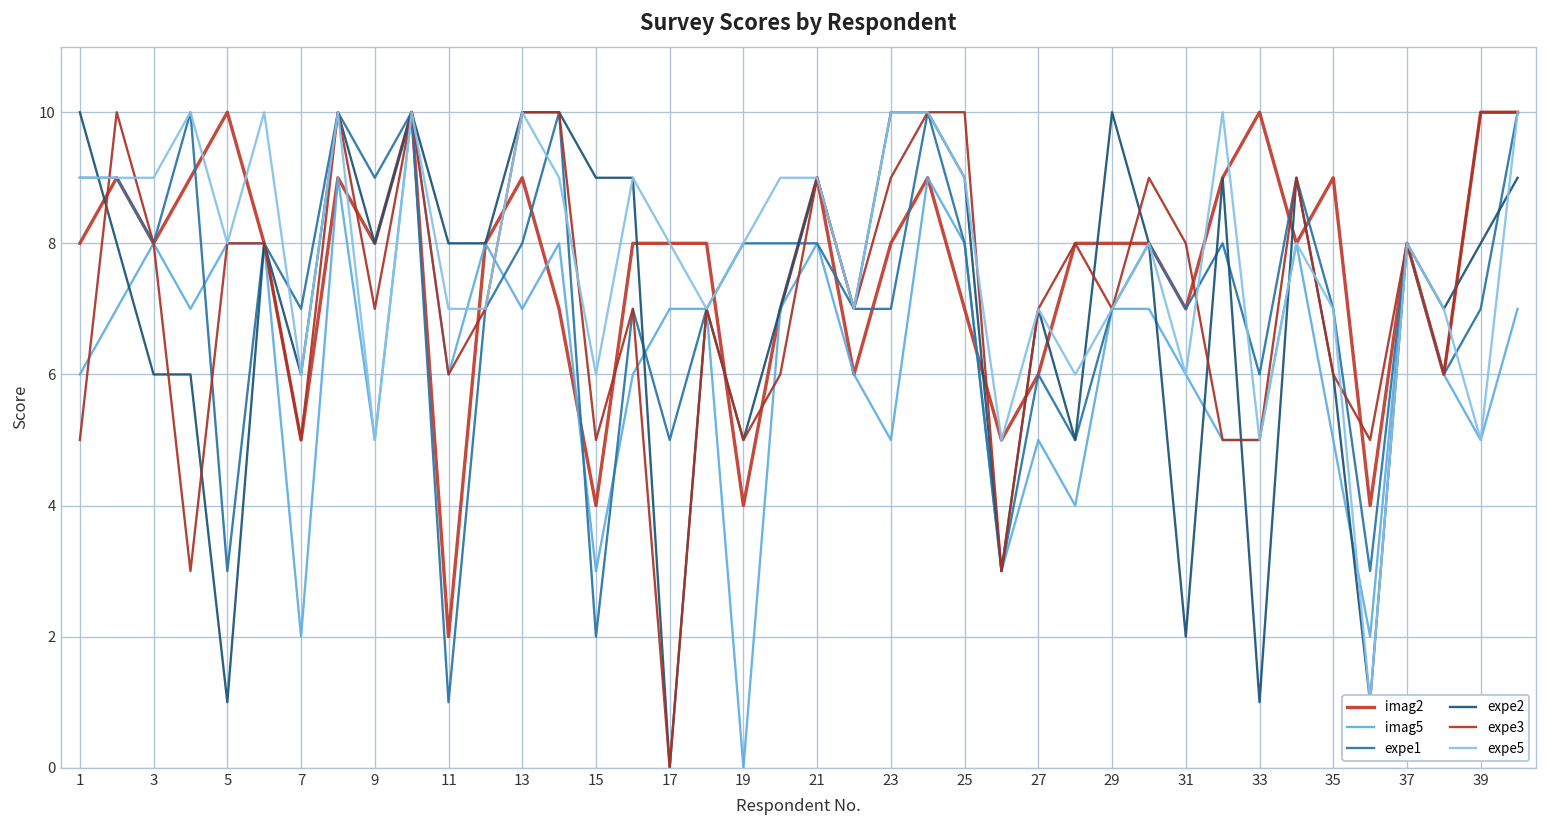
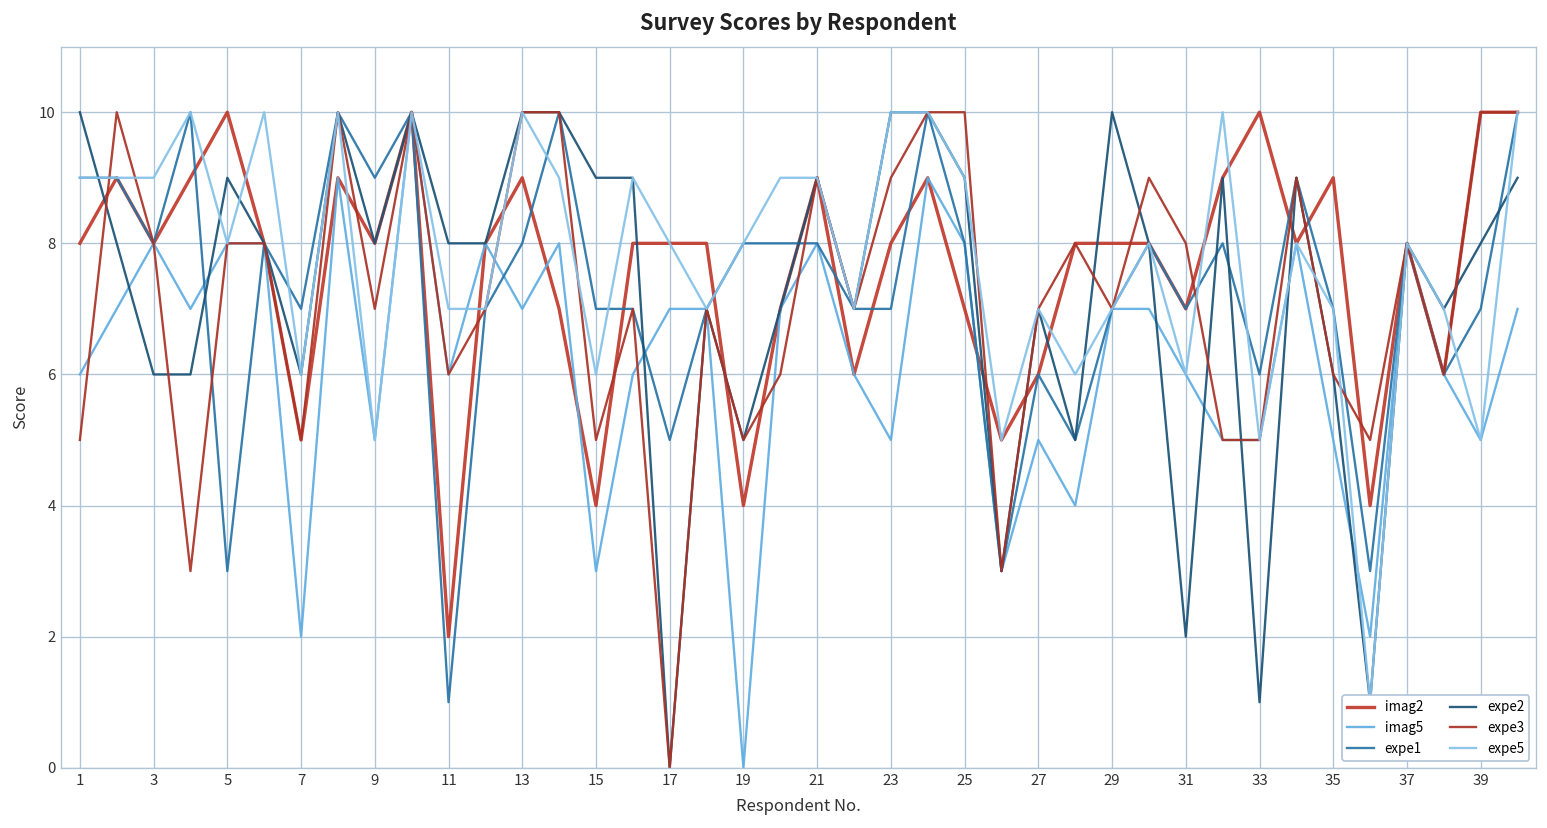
expe2, 5: 1 -> 9
expe1, 15: 2 -> 7
